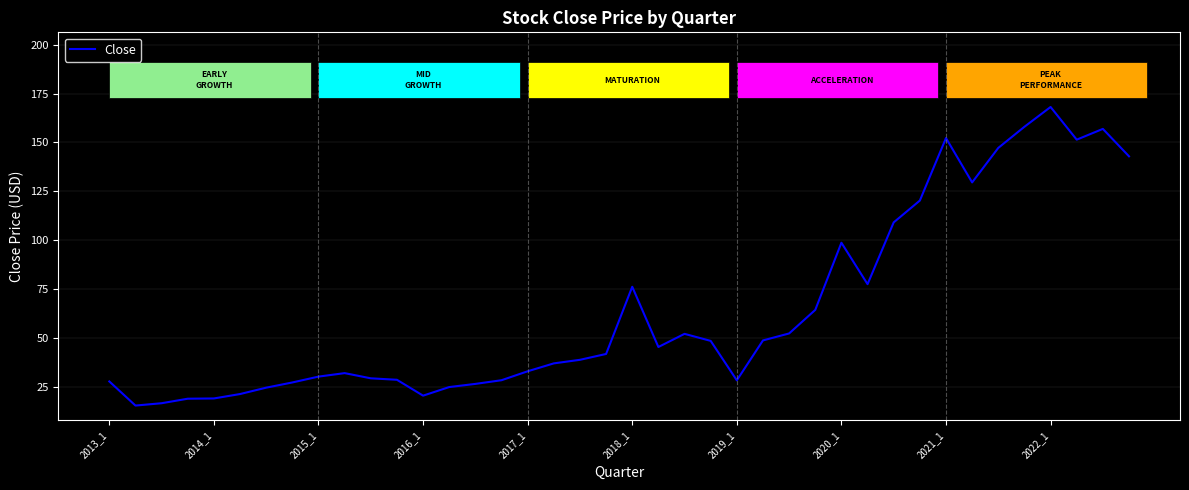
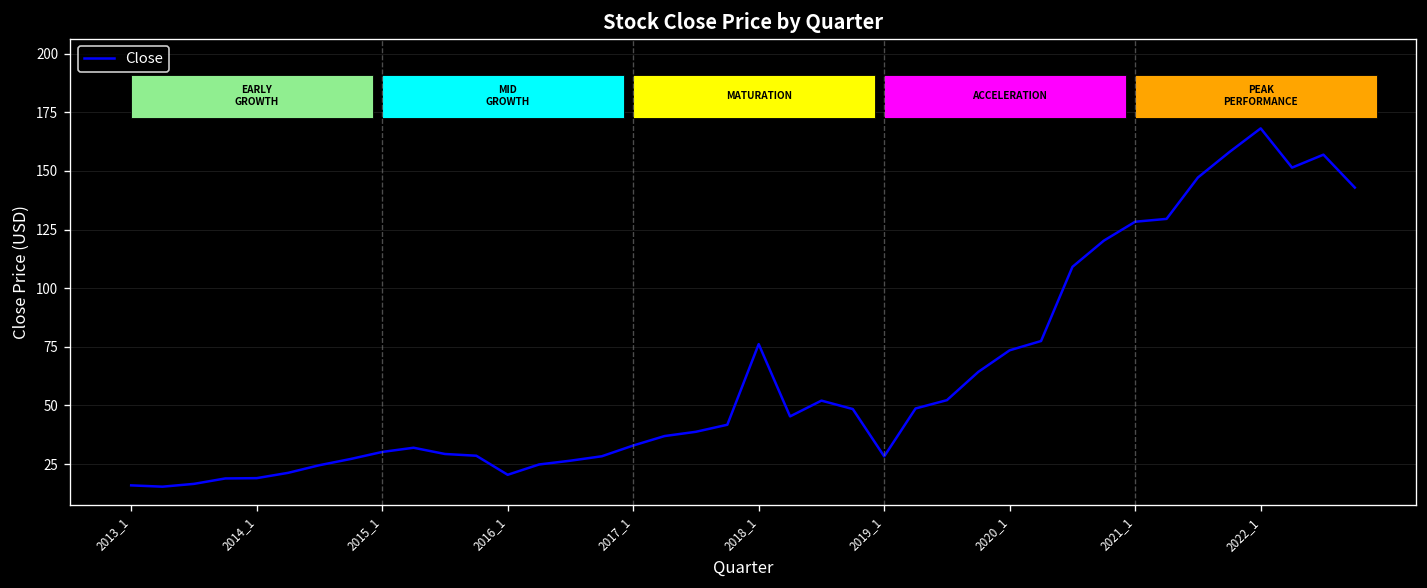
2013_1: 28 -> 16
2020_1: 99 -> 74
2021_1: 152 -> 128
